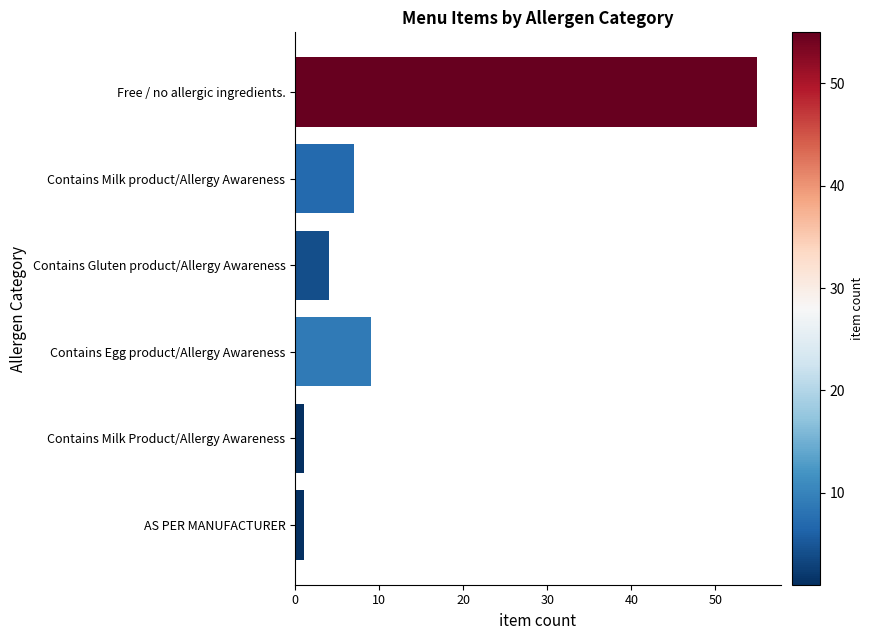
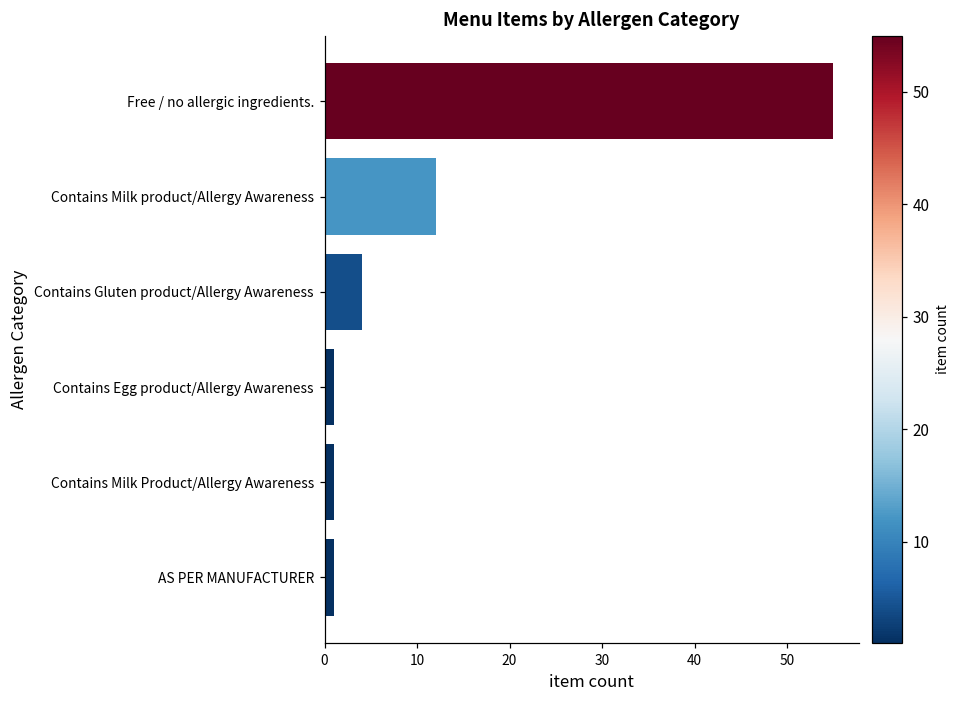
Contains Milk product/Allergy Awareness: 7 -> 12
Contains Egg product/Allergy Awareness: 9 -> 1
